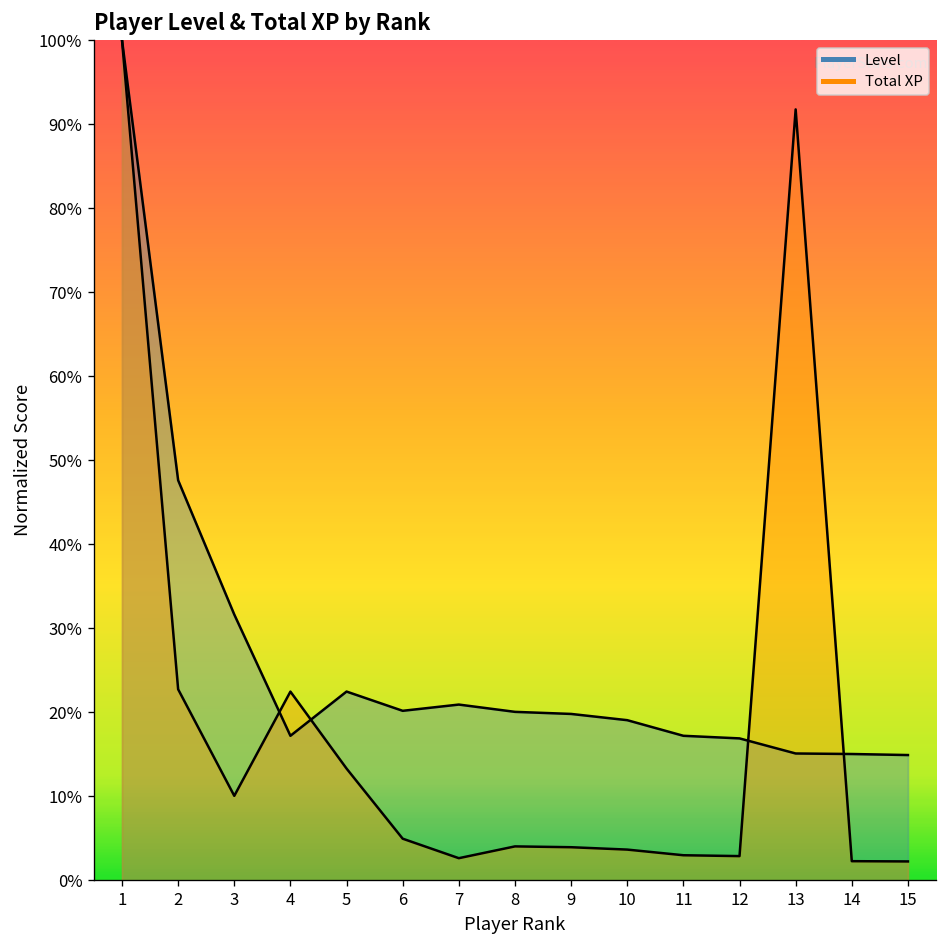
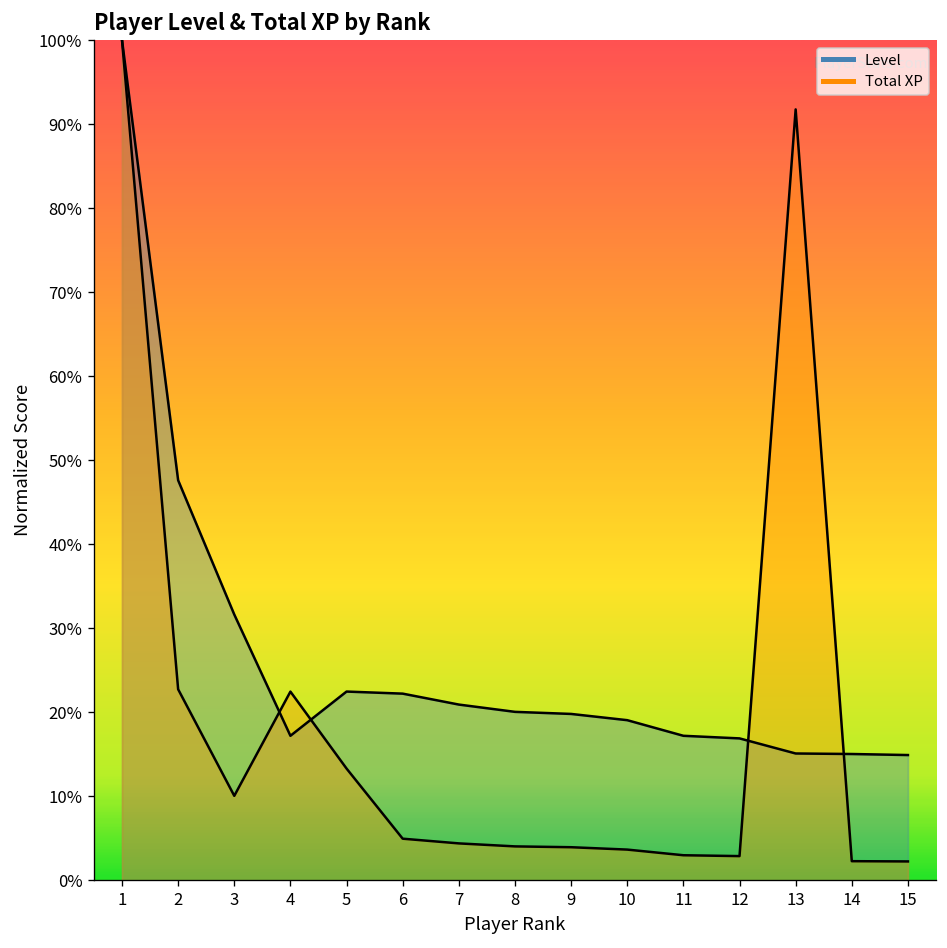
Level, 6: 20% -> 22%
Total XP, 7: 3% -> 4%
